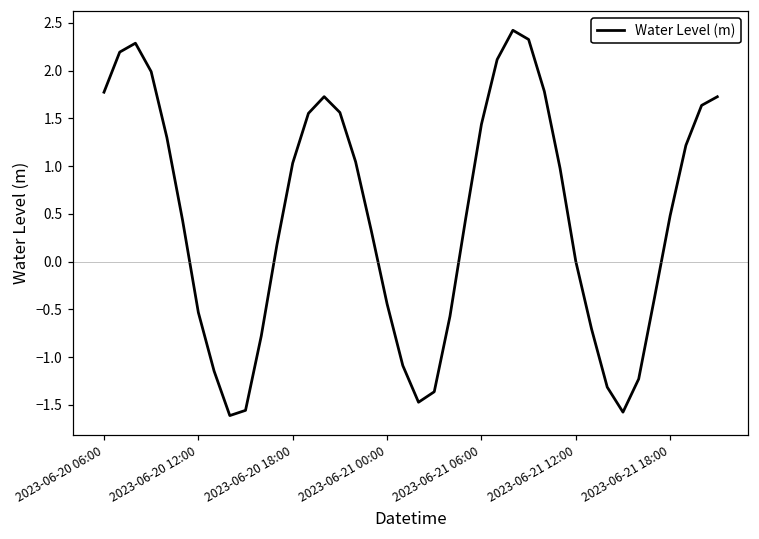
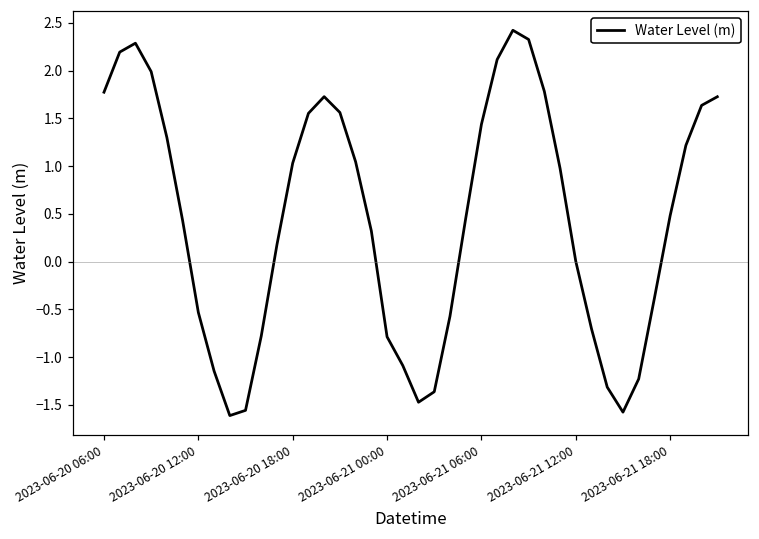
2023-06-21 00:00: -0.4 -> -0.8
